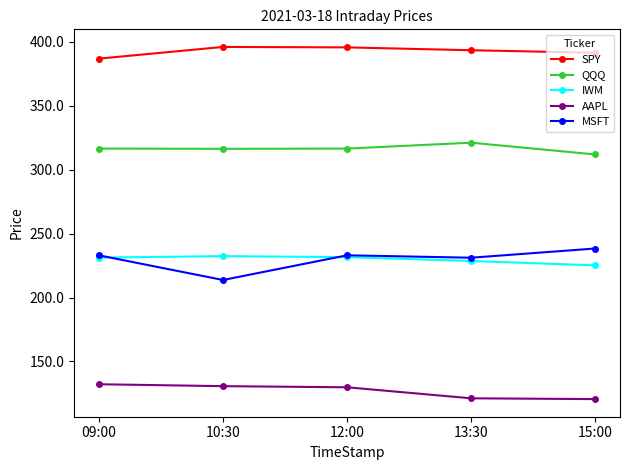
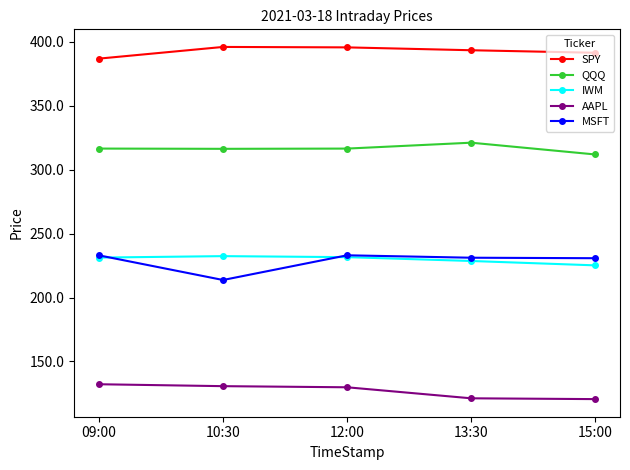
MSFT, 15:00: 238 -> 231
